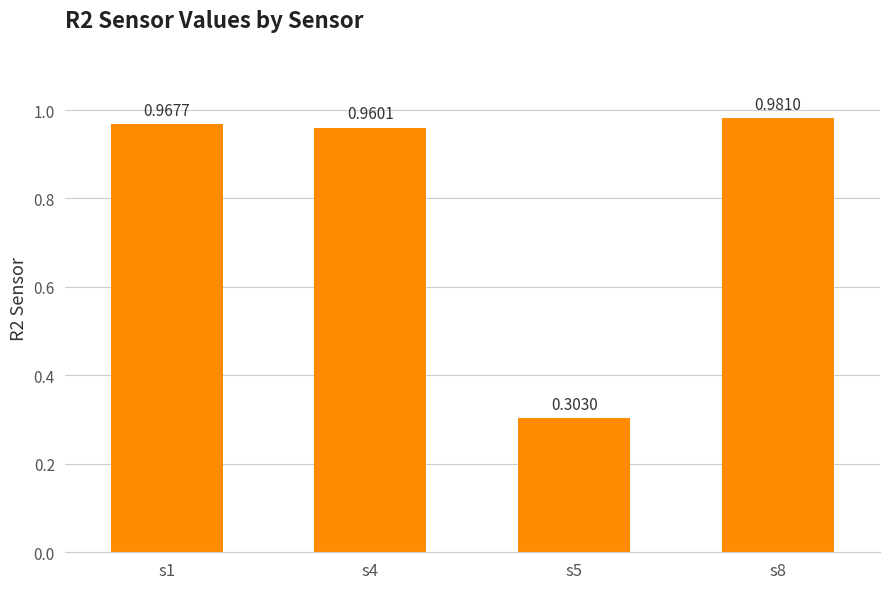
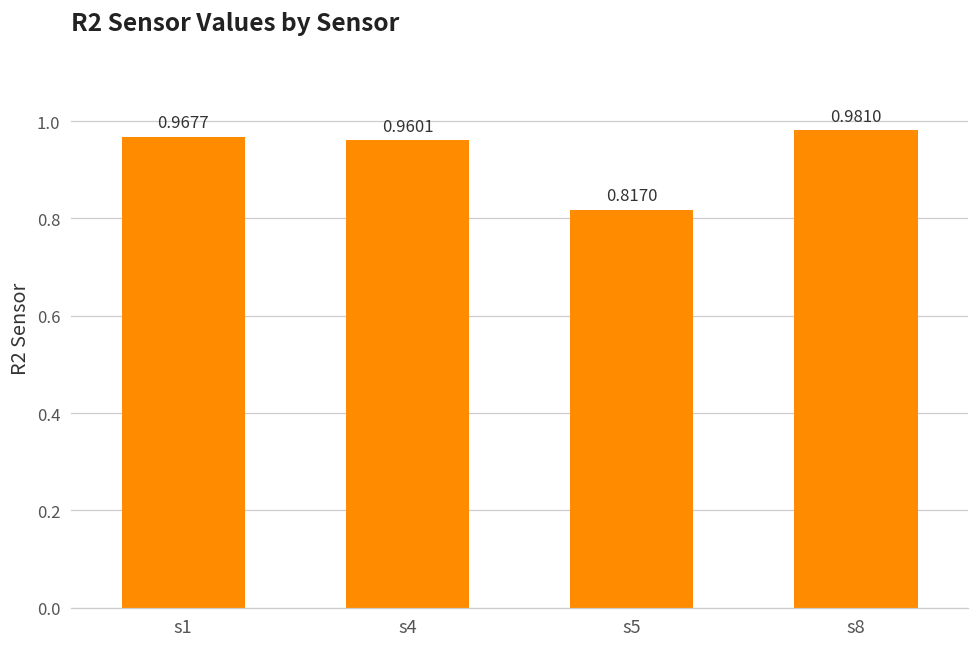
s5: 0.3030 -> 0.8170
